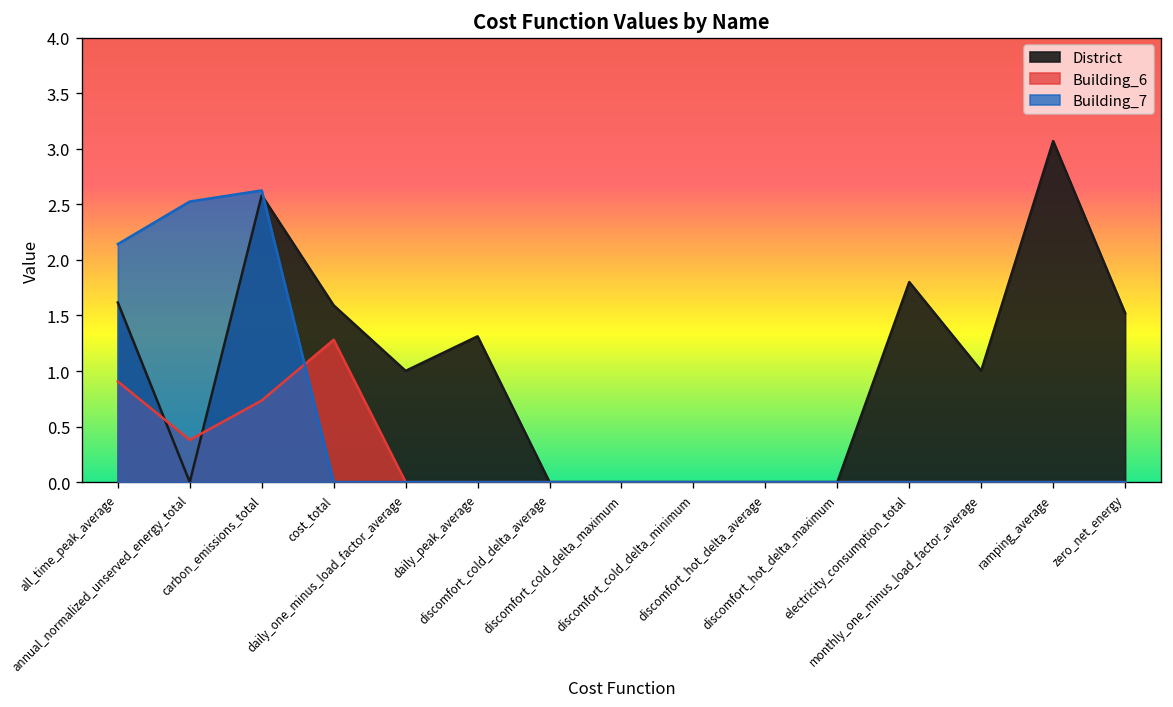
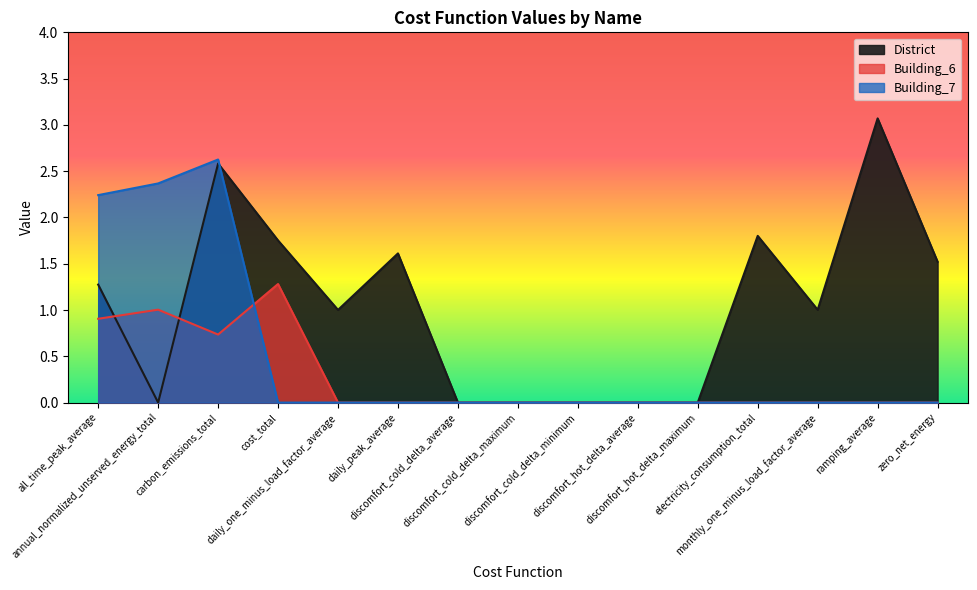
District, all_time_peak_average: 1.6 -> 1.3
Building_7, all_time_peak_average: 2.1 -> 2.2
Building_6, annual_normalized_unserved_energy_total: 0.4 -> 1.0
Building_7, annual_normalized_unserved_energy_total: 2.5 -> 2.4
District, cost_total: 1.6 -> 1.8
District, daily_peak_average: 1.3 -> 1.6
